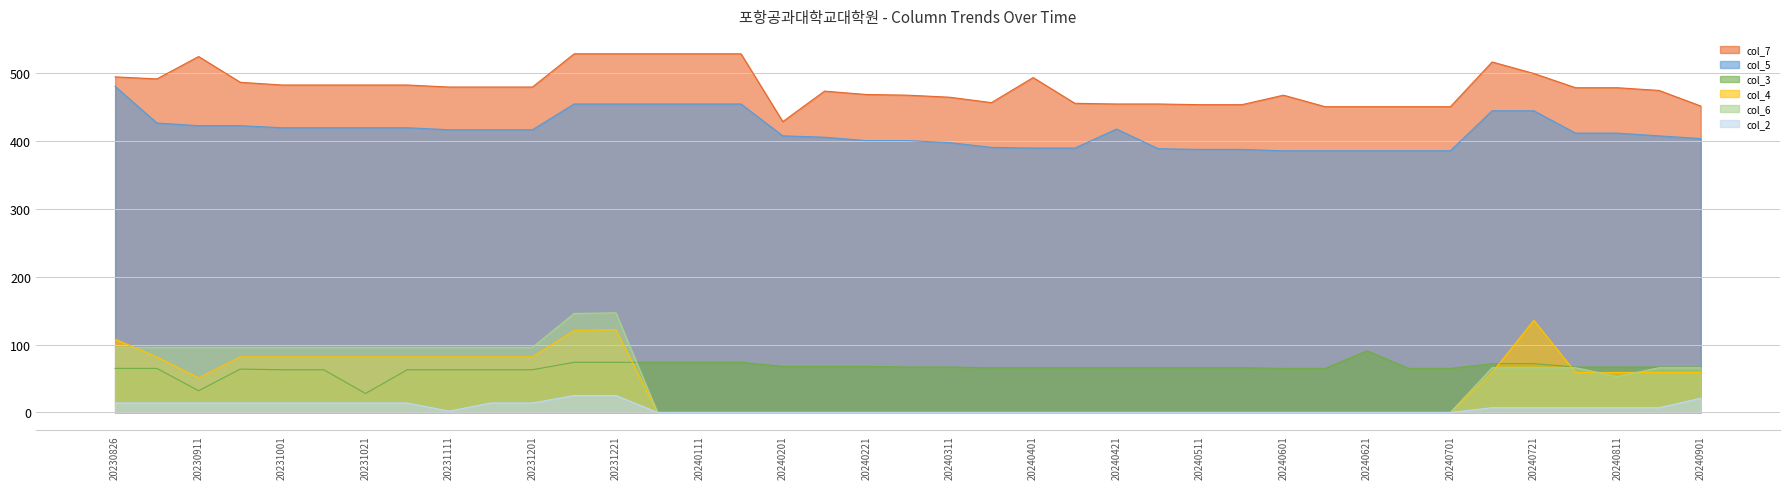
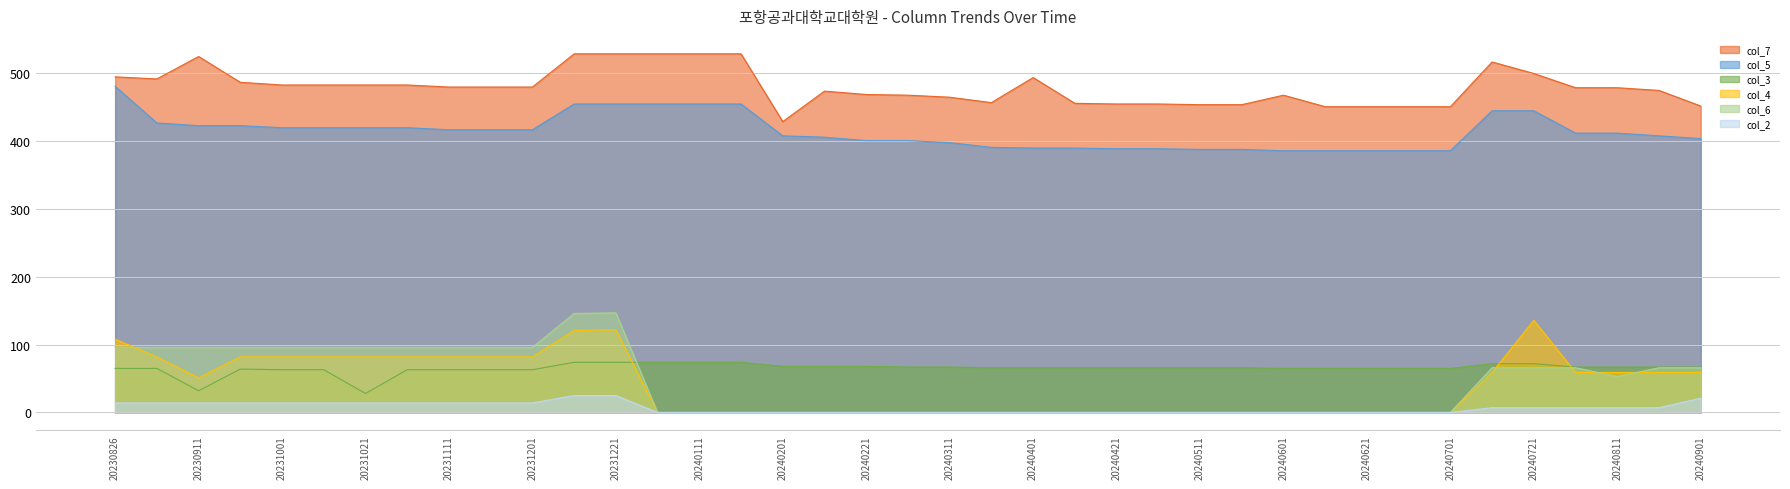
col_2, 20231111: 0 -> 10
col_5, 20240421: 420 -> 390
col_3, 20240621: 90 -> 70
